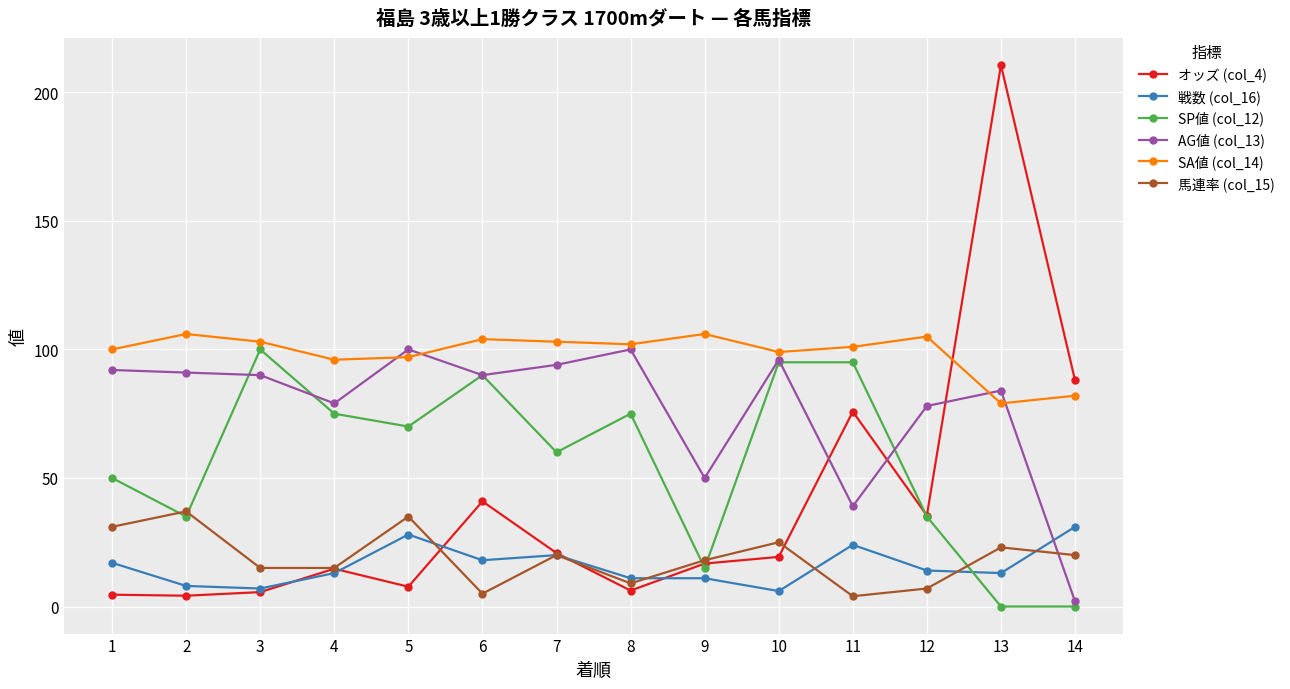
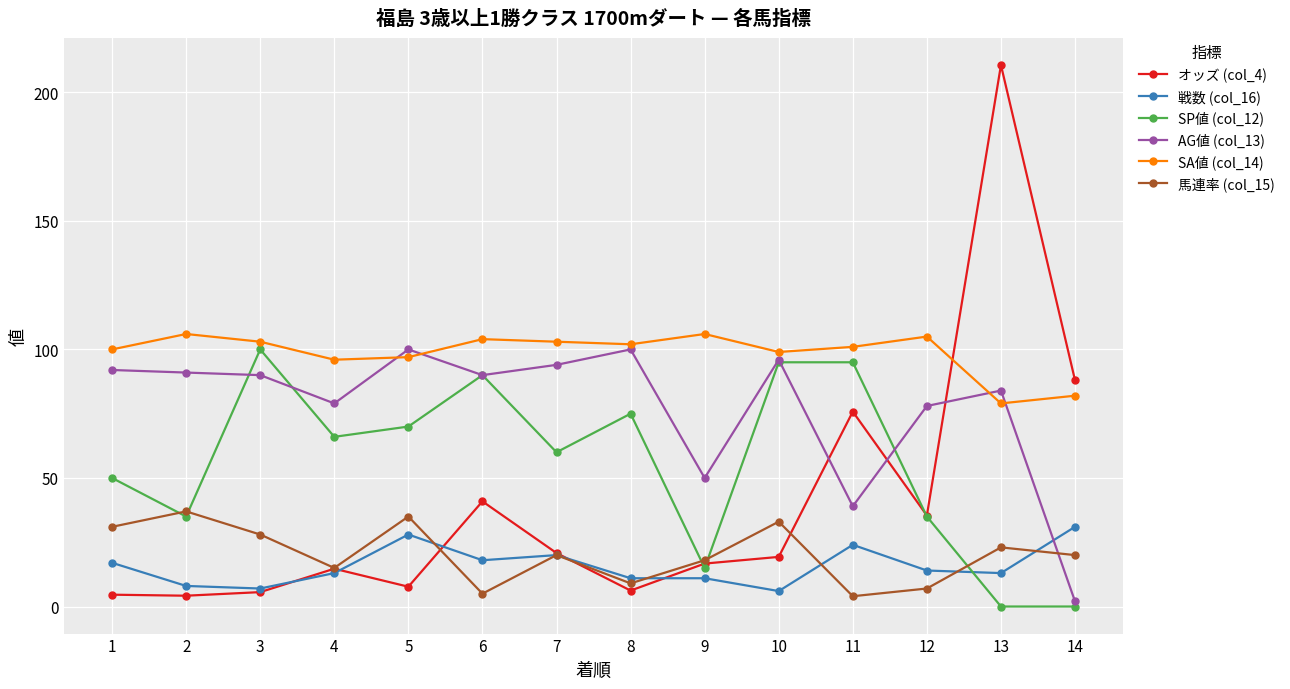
馬連率 (col_15), 3: 15 -> 28
SP値 (col_12), 4: 75 -> 66
馬連率 (col_15), 10: 25 -> 33
